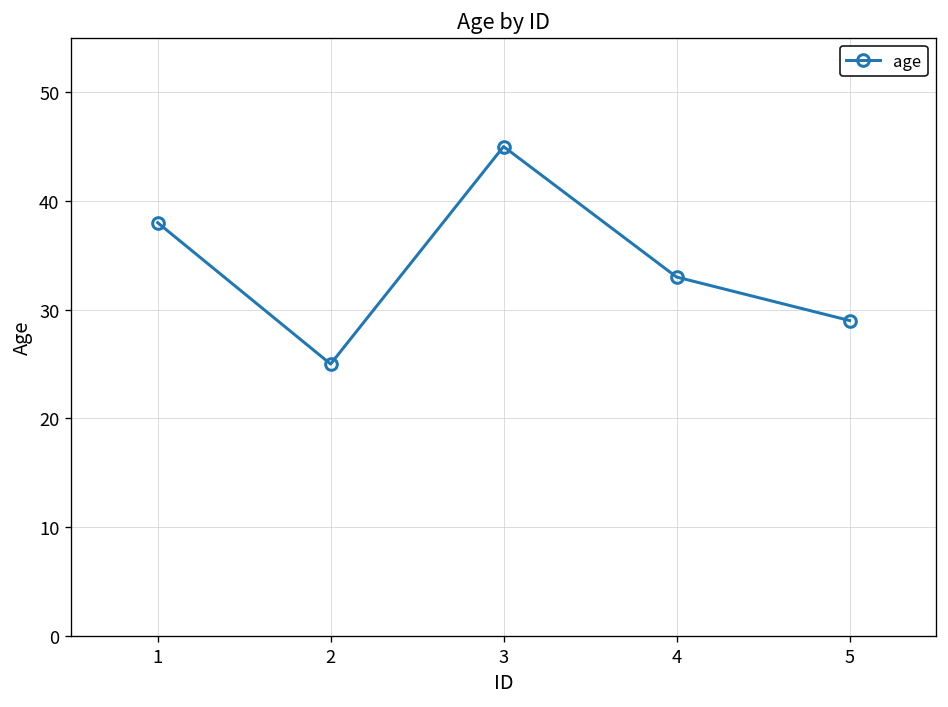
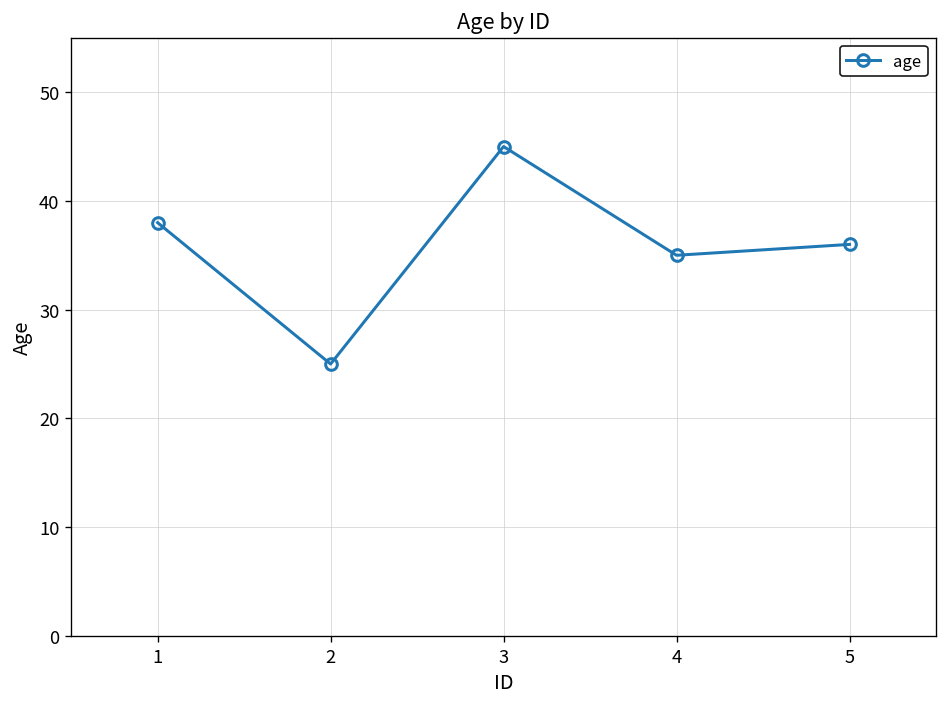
4: 33 -> 35
5: 29 -> 36
